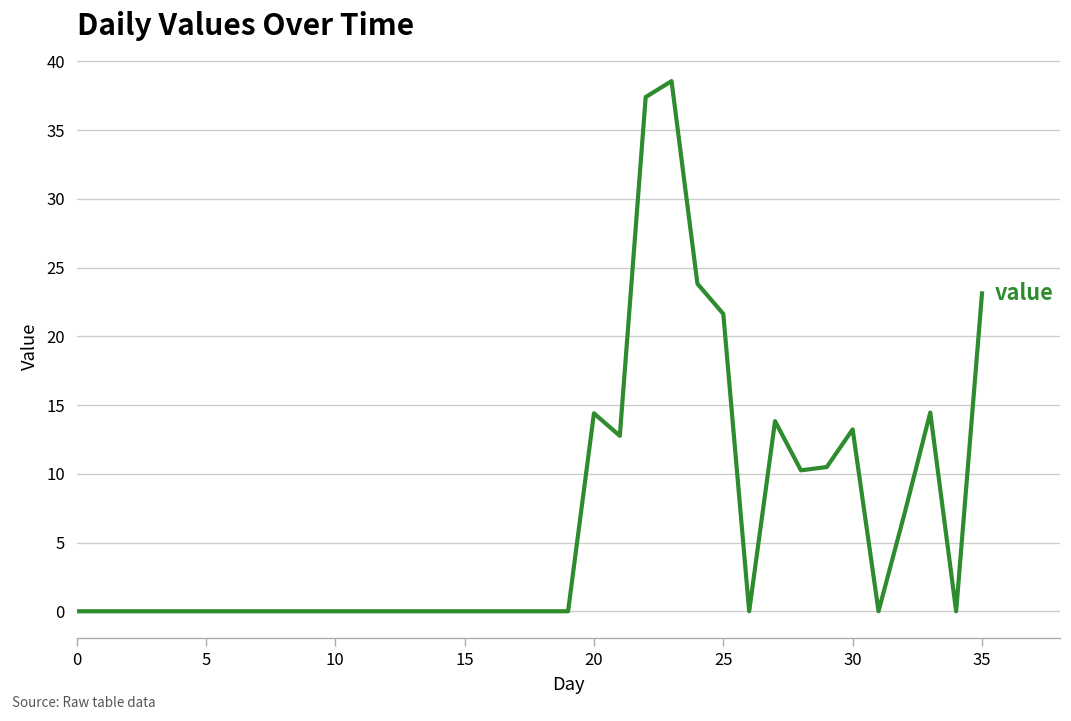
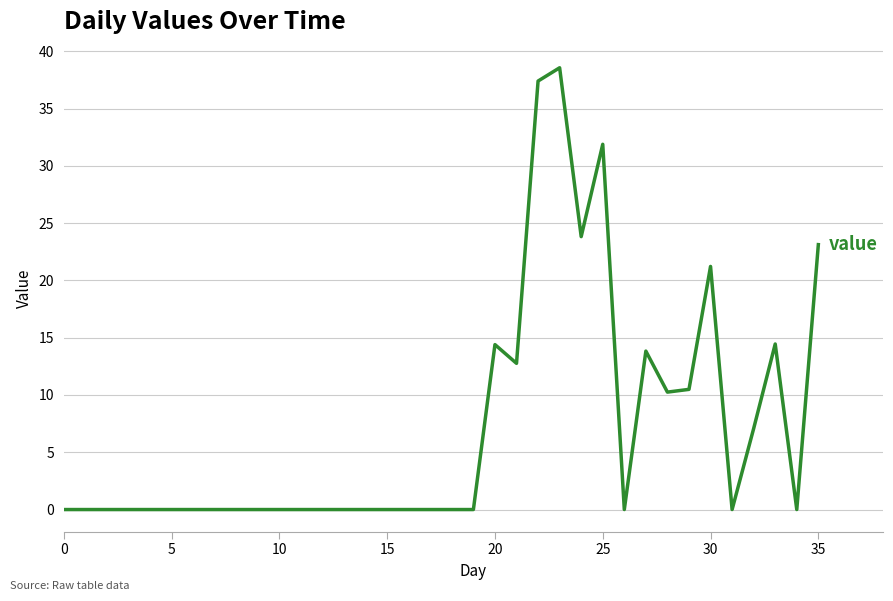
25: 21.6 -> 31.9
30: 13.2 -> 21.2
